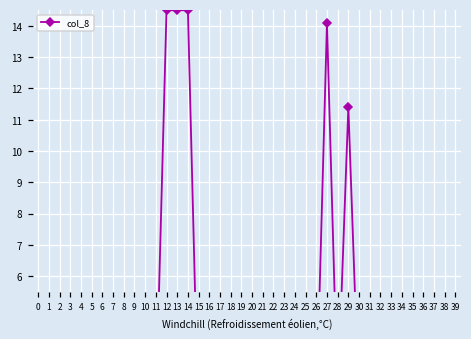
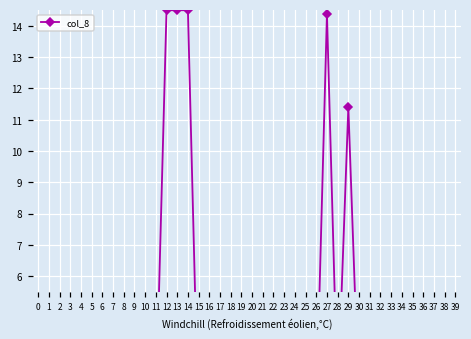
27: 14.1 -> 14.4
